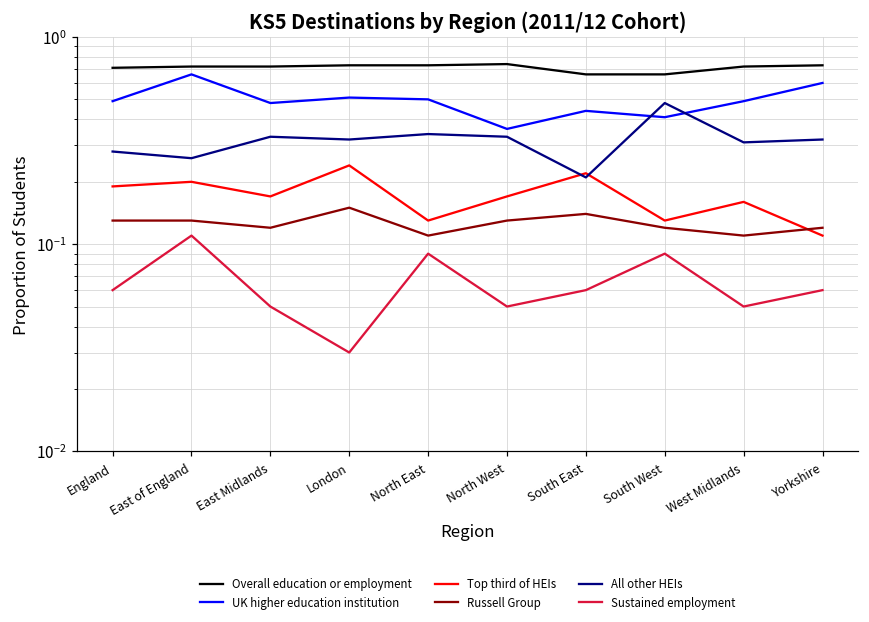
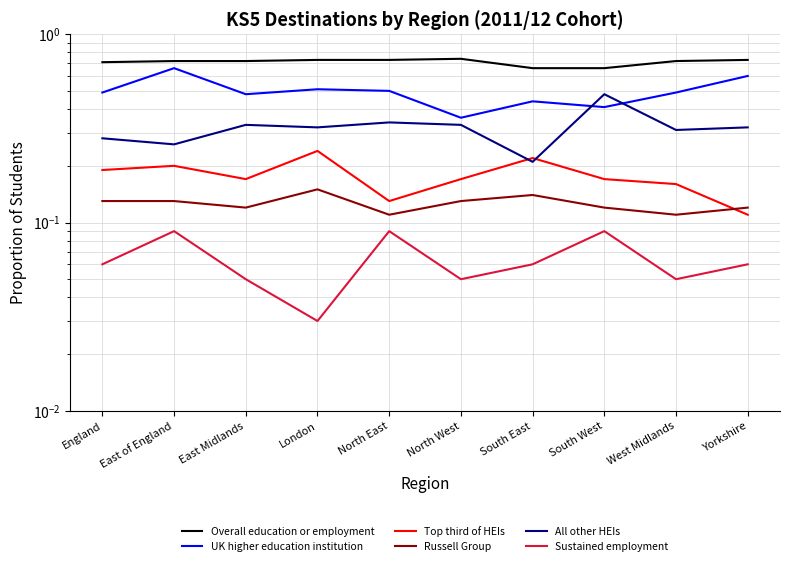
Sustained employment, East of England: 0.11 -> 0.09
Top third of HEIs, South West: 0.13 -> 0.17
